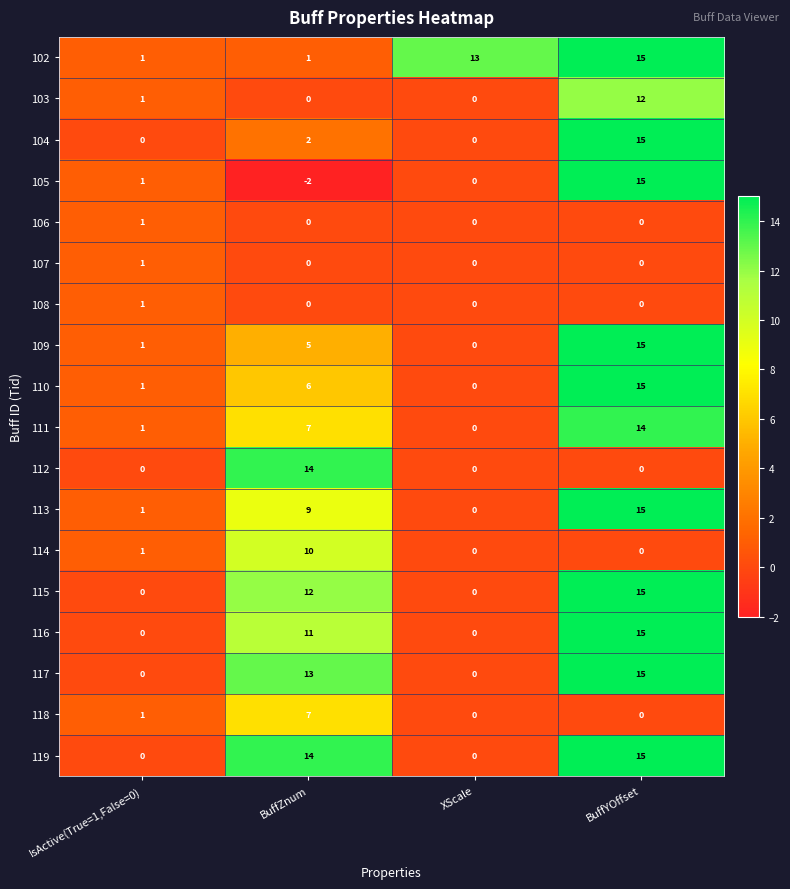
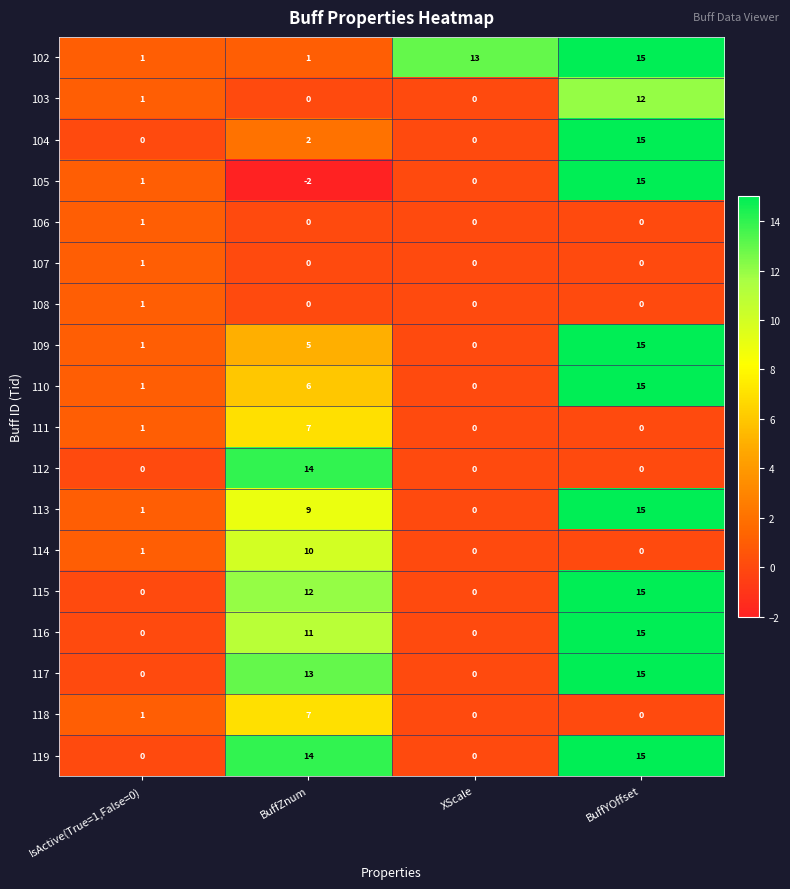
111, BuffYOffset: 14 -> 0
